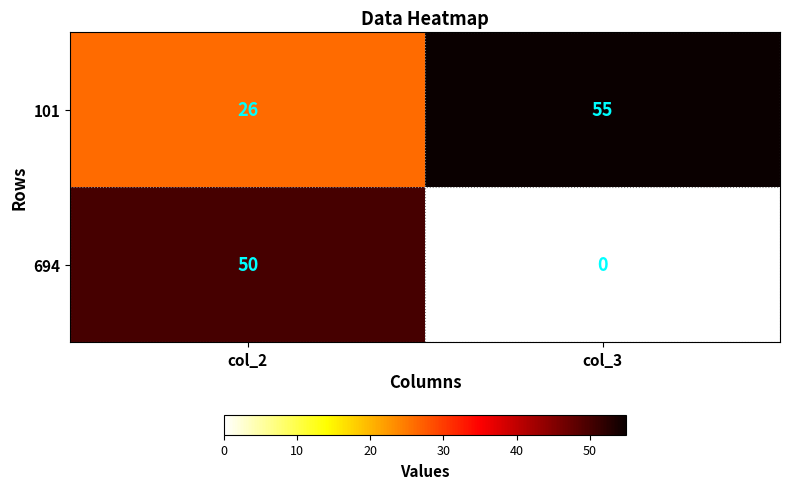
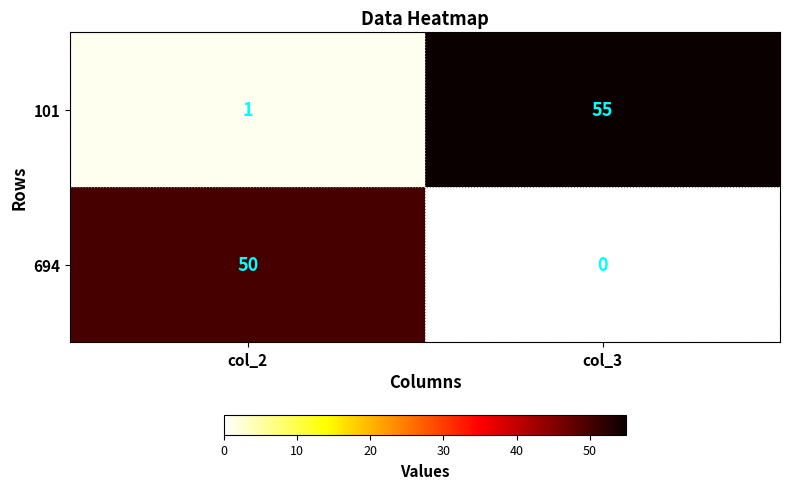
101, col_2: 26 -> 1
